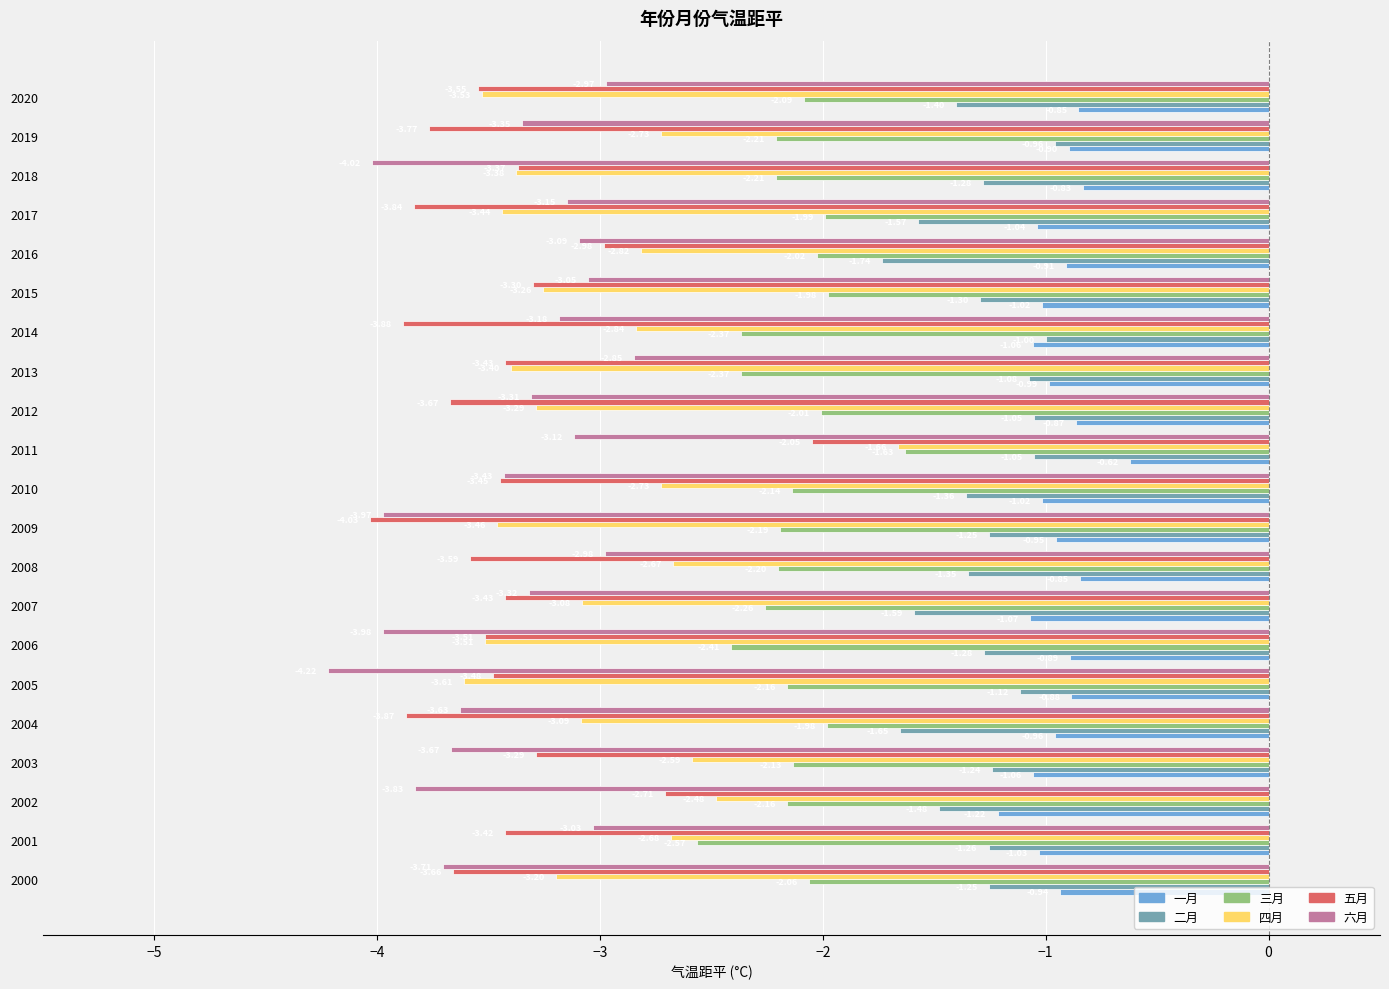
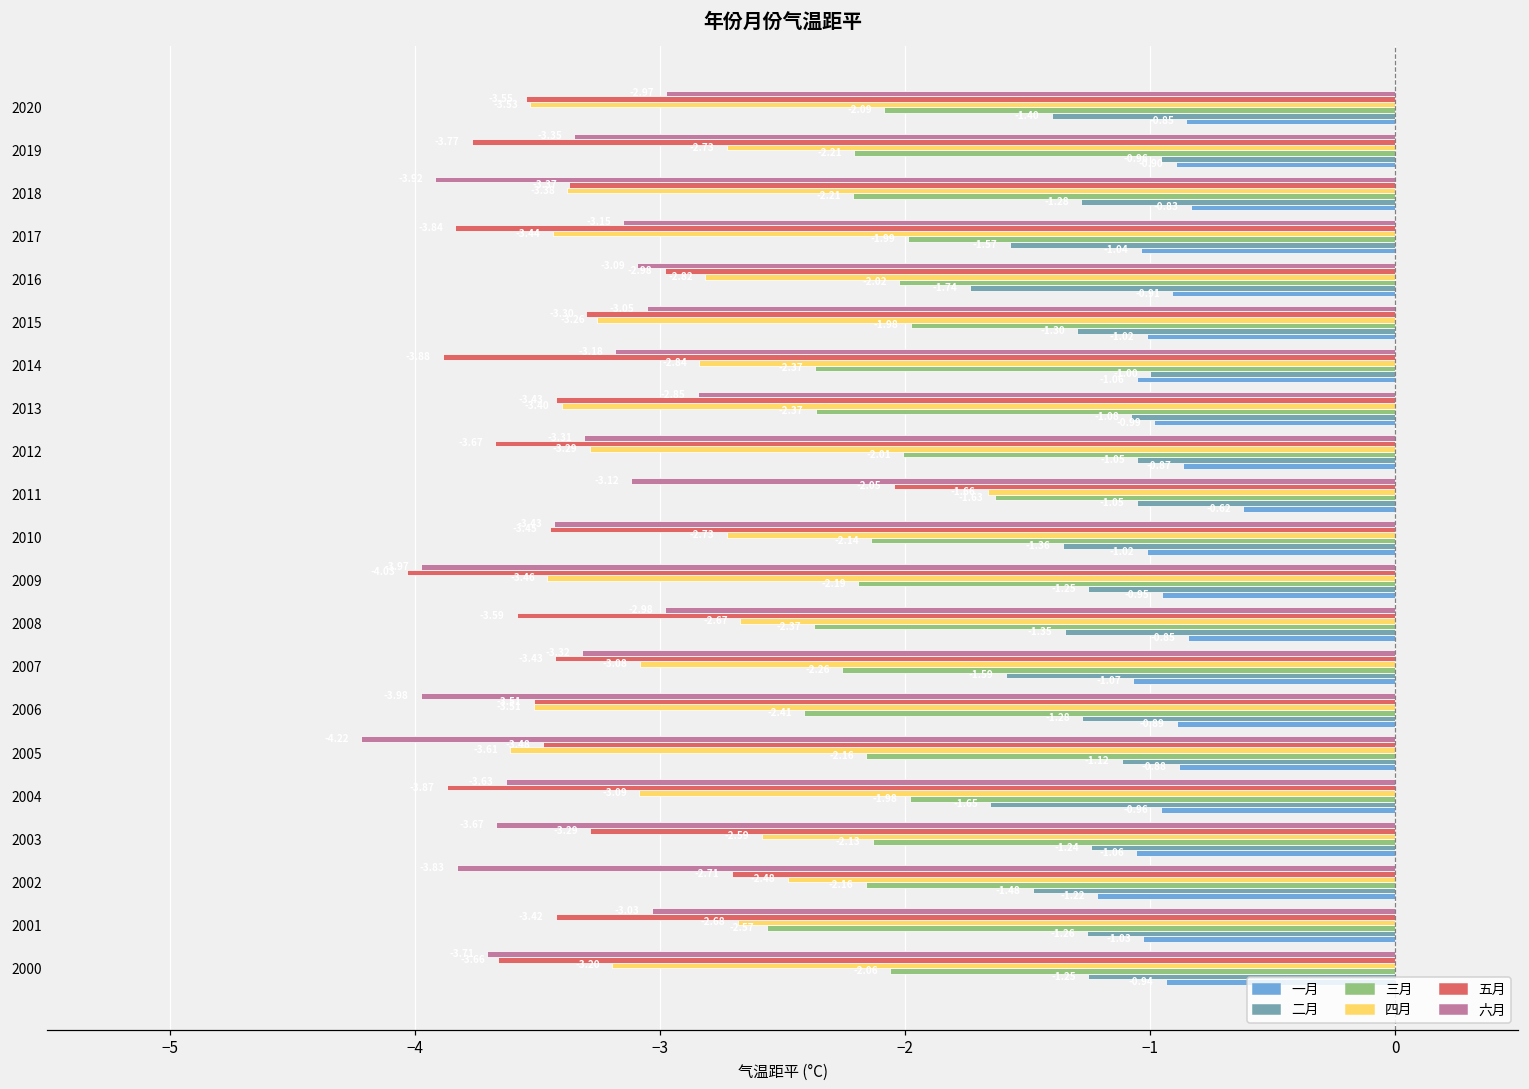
六月, 2018: -4.02 -> -3.92
三月, 2008: -2.20 -> -2.37
